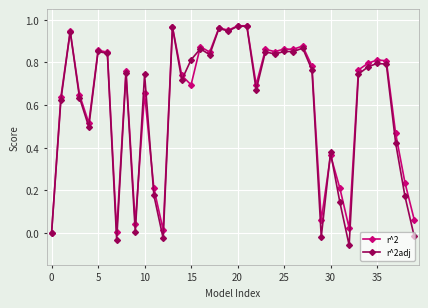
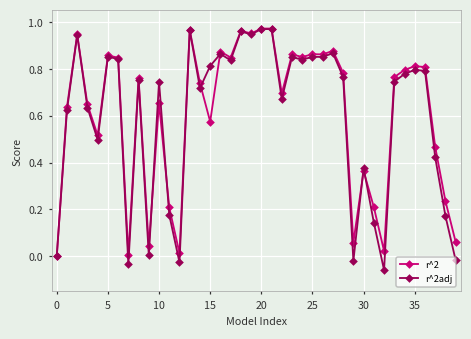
r^2, 15: 0.69 -> 0.57
